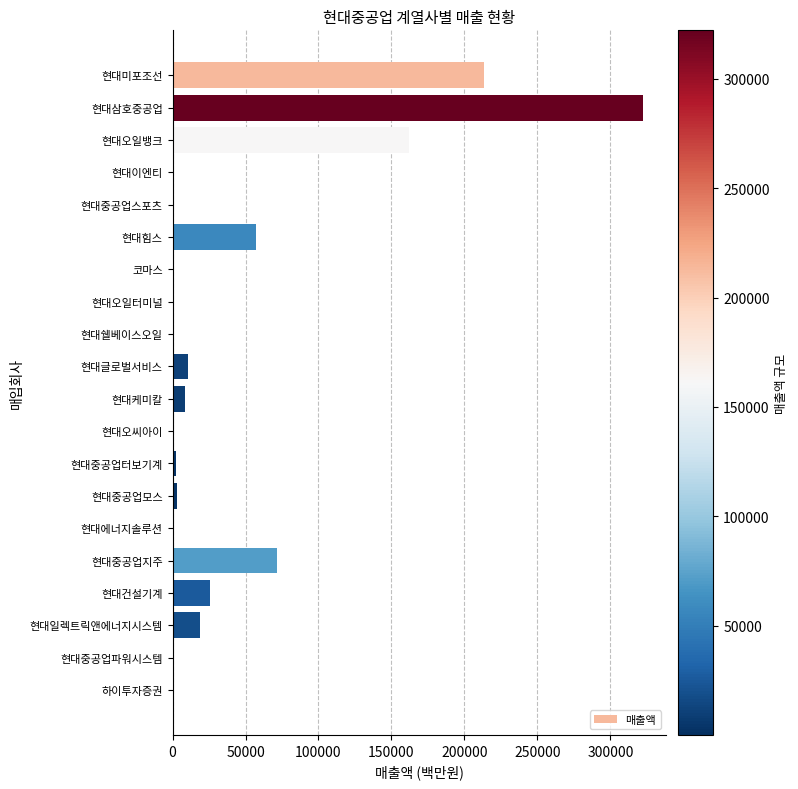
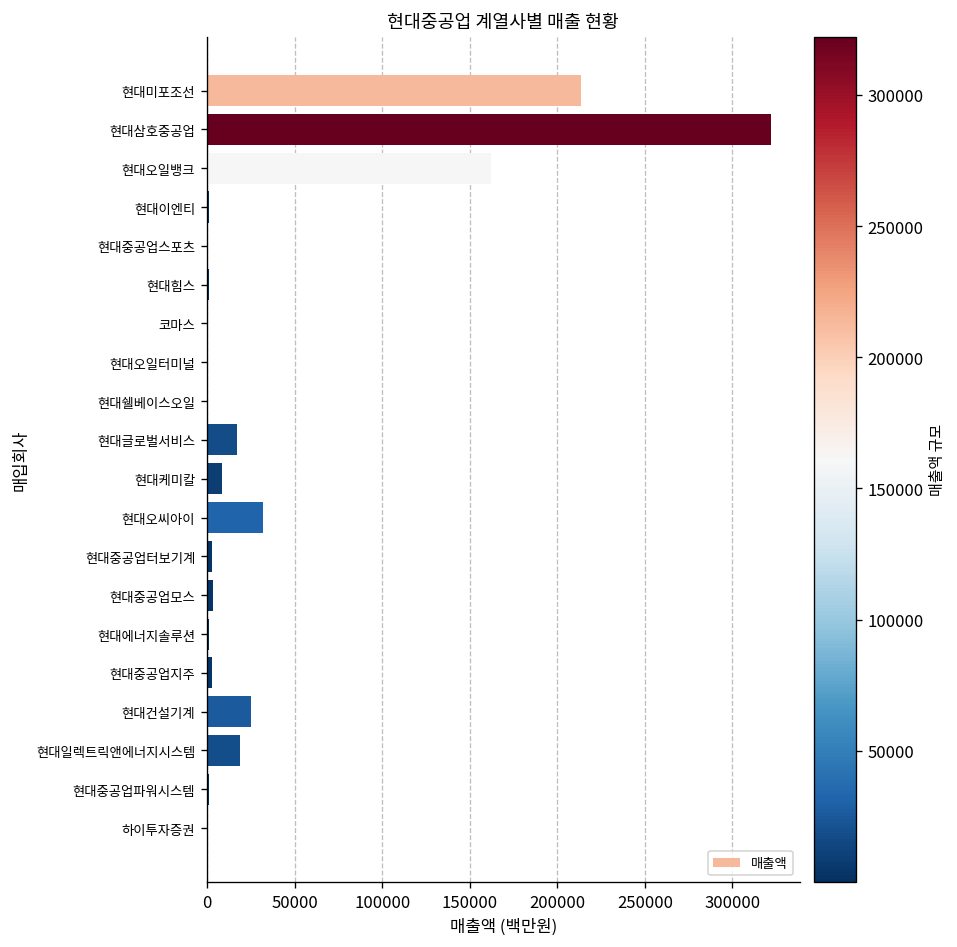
현대힘스: 57000 -> 1000
현대글로벌서비스: 11000 -> 17000
현대오씨아이: 0 -> 32000
현대중공업지주: 71000 -> 3000
